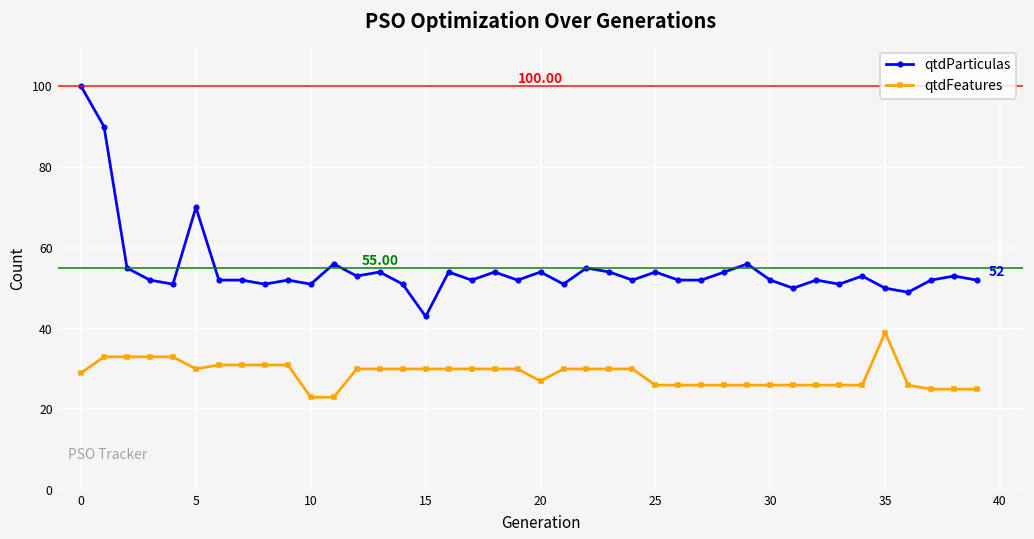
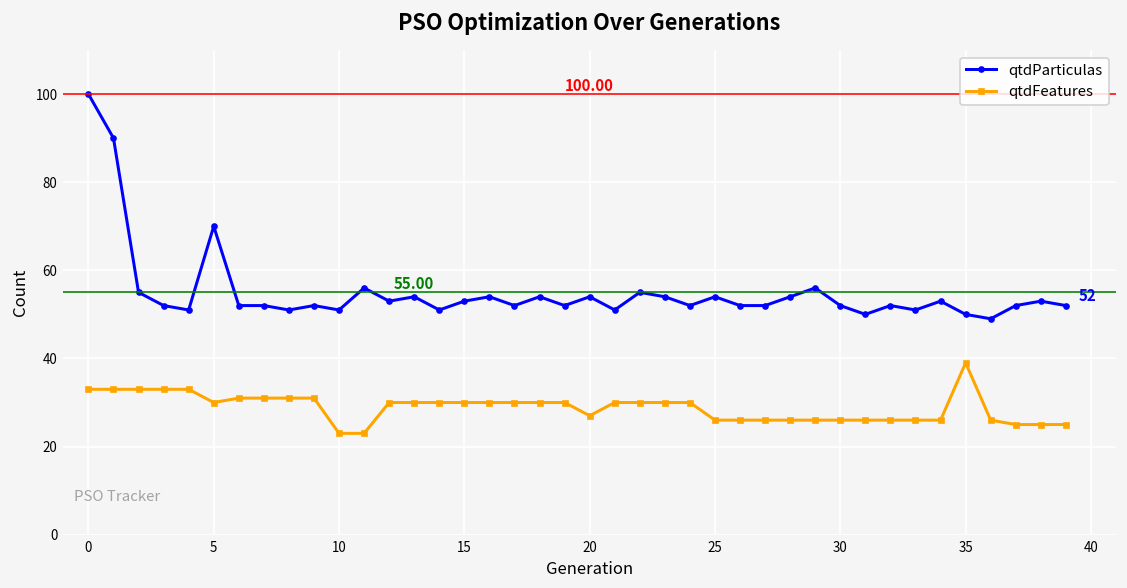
qtdFeatures, 0: 29 -> 33
qtdParticulas, 15: 43 -> 53
